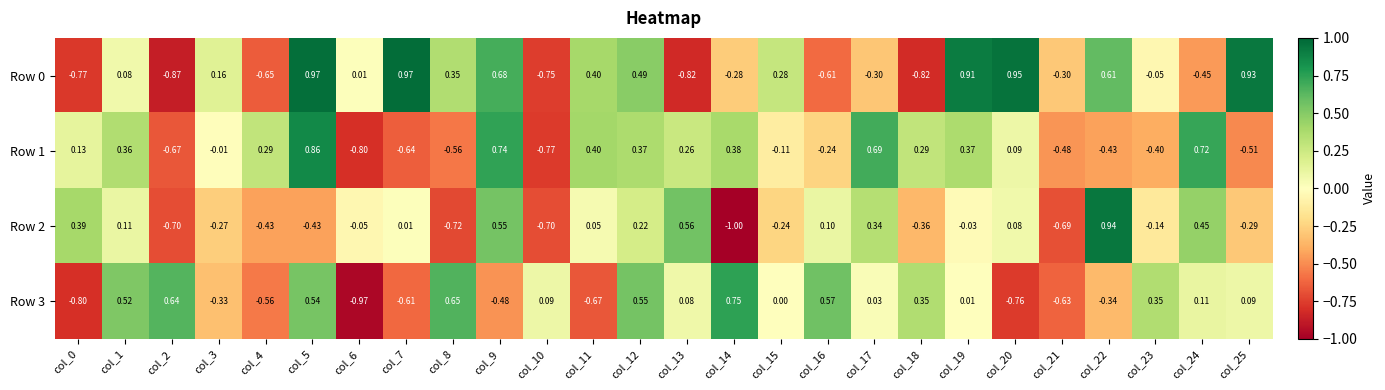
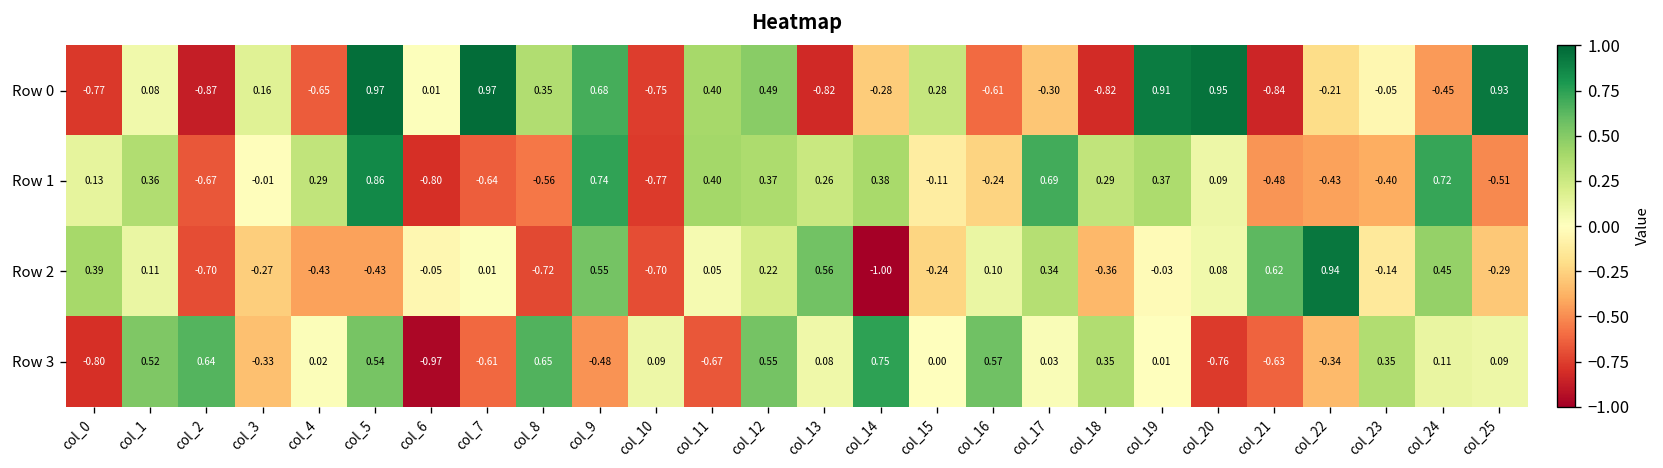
Row 0, col_21: -0.30 -> -0.84
Row 0, col_22: 0.61 -> -0.21
Row 2, col_21: -0.69 -> 0.62
Row 3, col_4: -0.56 -> 0.02
